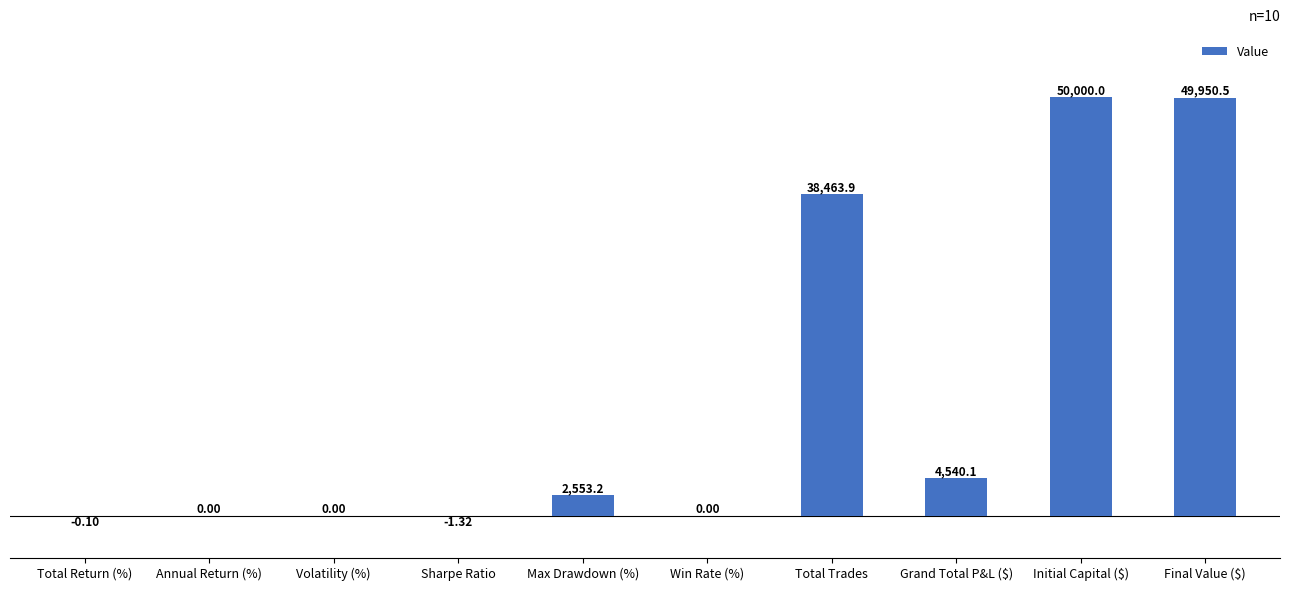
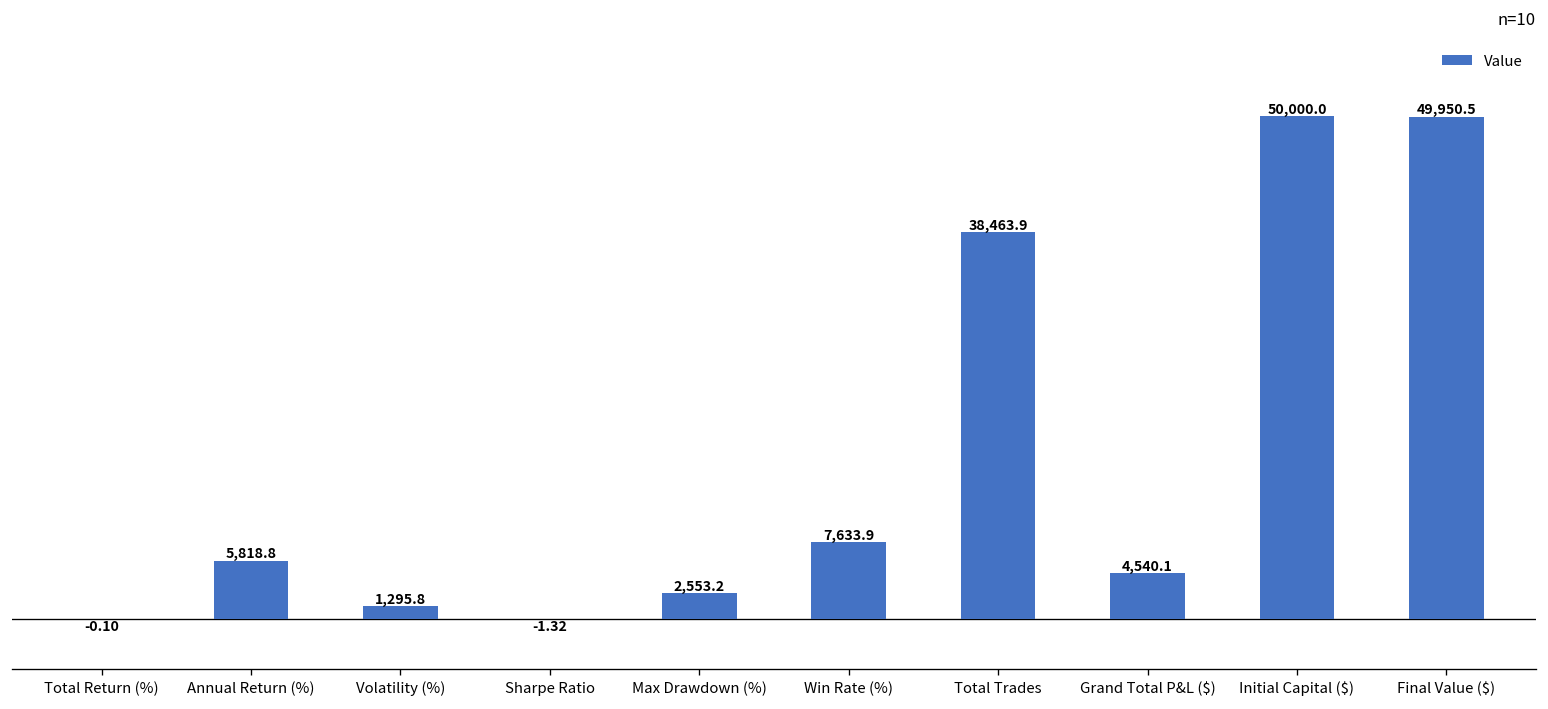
Annual Return (%): 0.00 -> 5,818.8
Volatility (%): 0.00 -> 1,295.8
Win Rate (%): 0.00 -> 7,633.9
